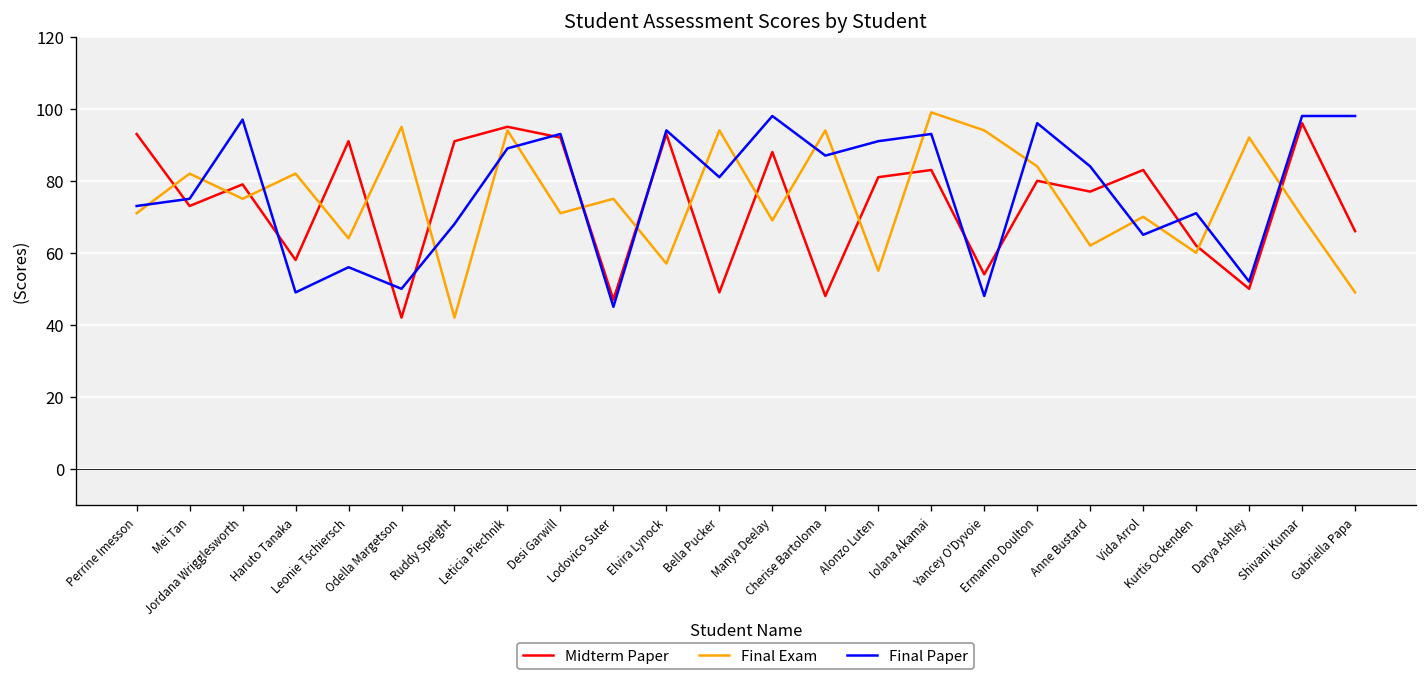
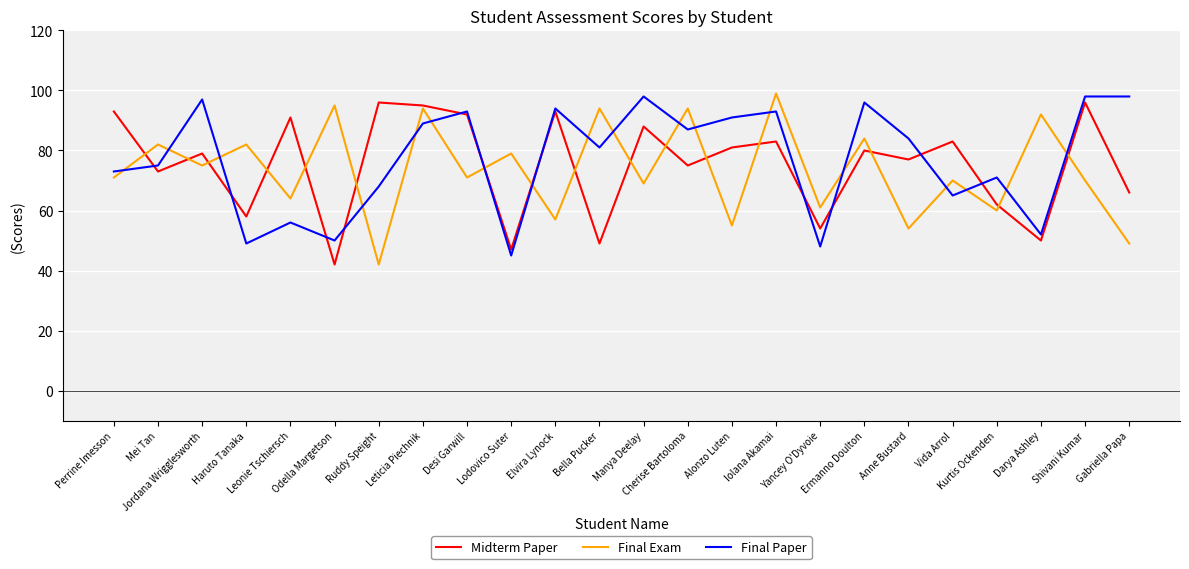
Midterm Paper, Ruddy Speight: 91 -> 96
Final Exam, Lodovico Suter: 75 -> 79
Midterm Paper, Cherise Bartoloma: 48 -> 75
Final Exam, Yancey O'Dyvoie: 94 -> 61
Final Exam, Anne Bustard: 62 -> 54
